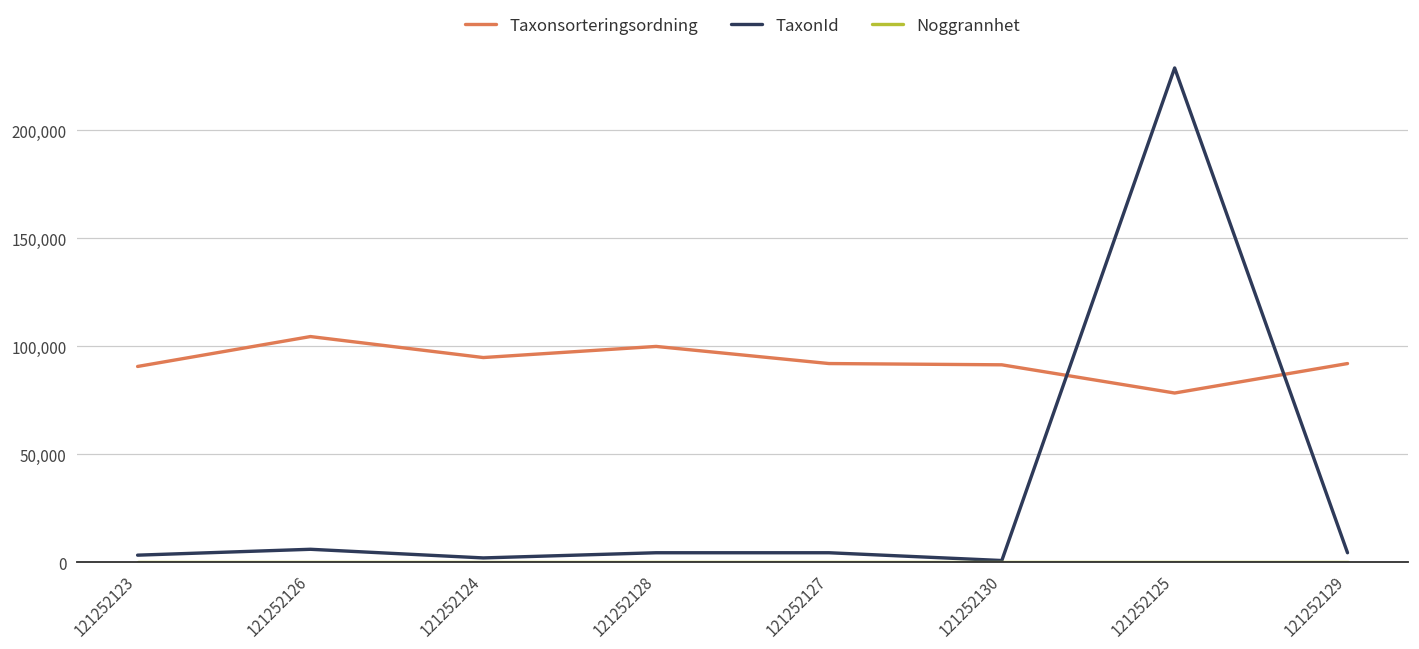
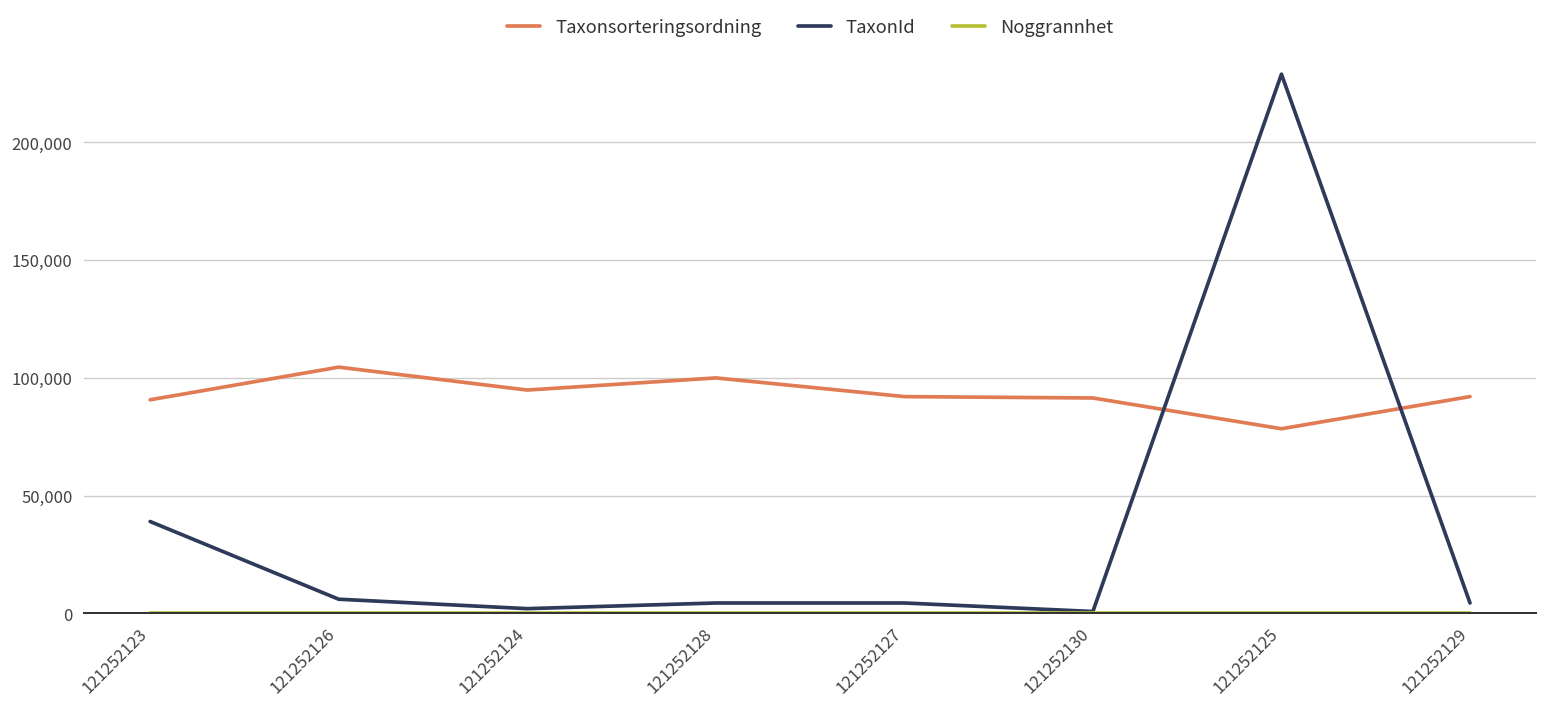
TaxonId, 121252123: 3,000 -> 39,000
